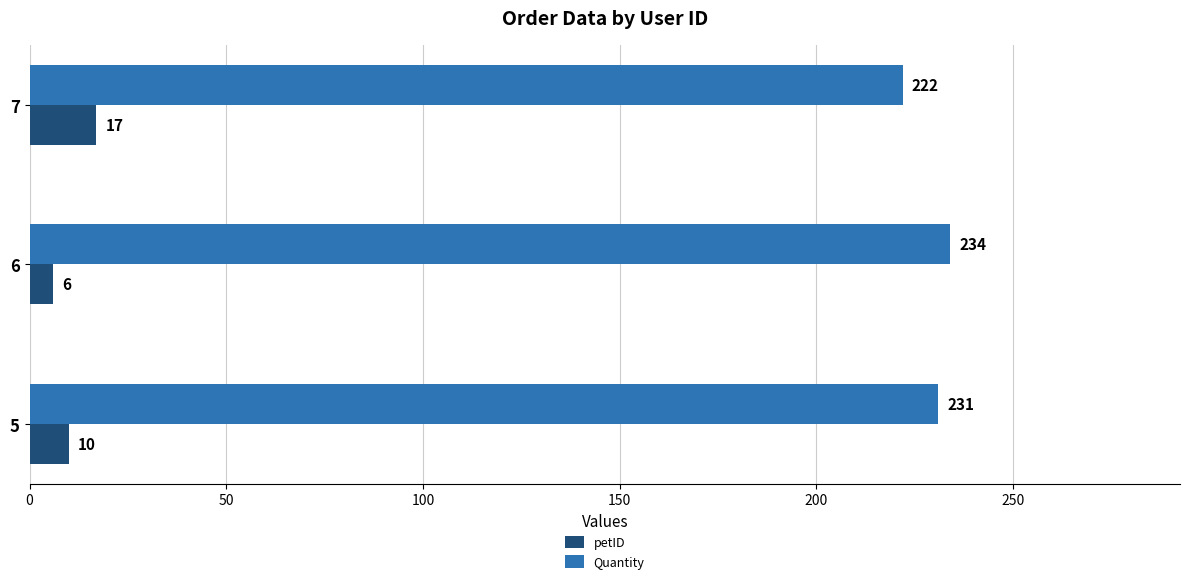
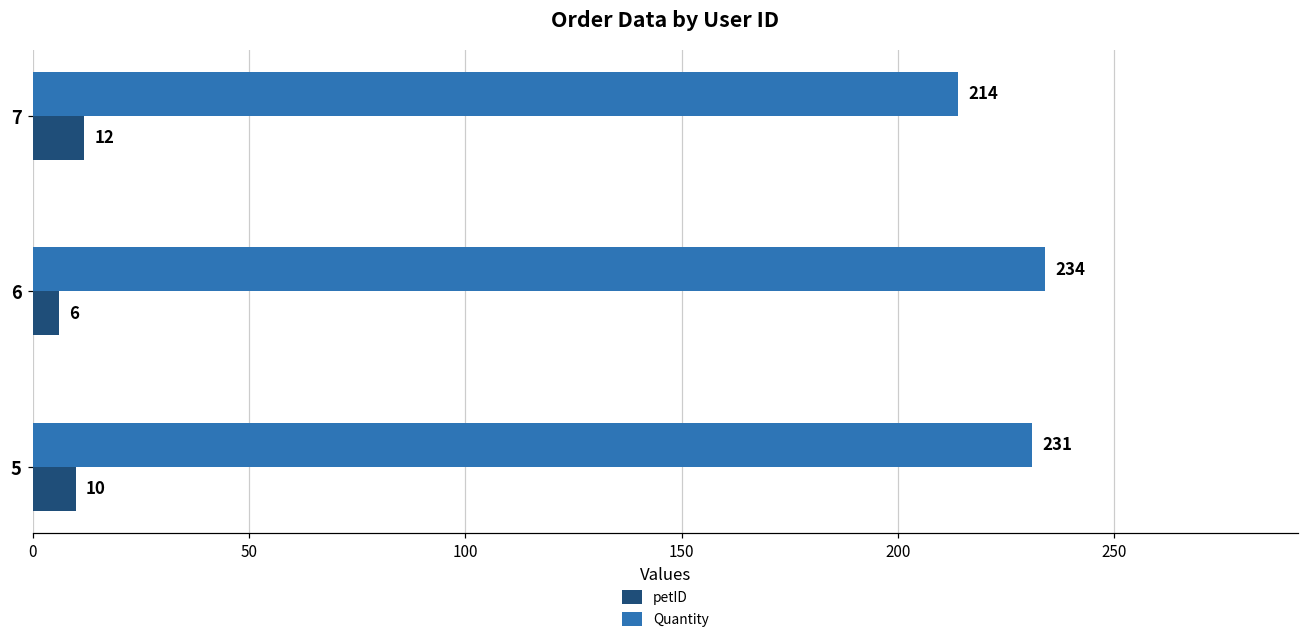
Quantity, 7: 222 -> 214
petID, 7: 17 -> 12
